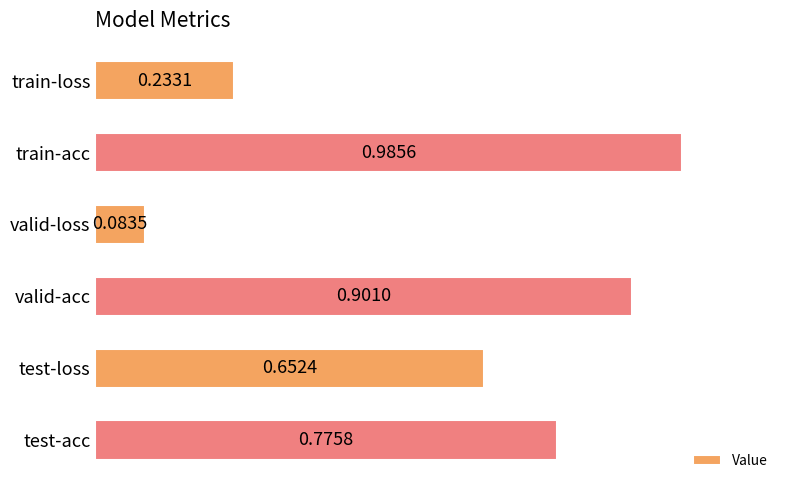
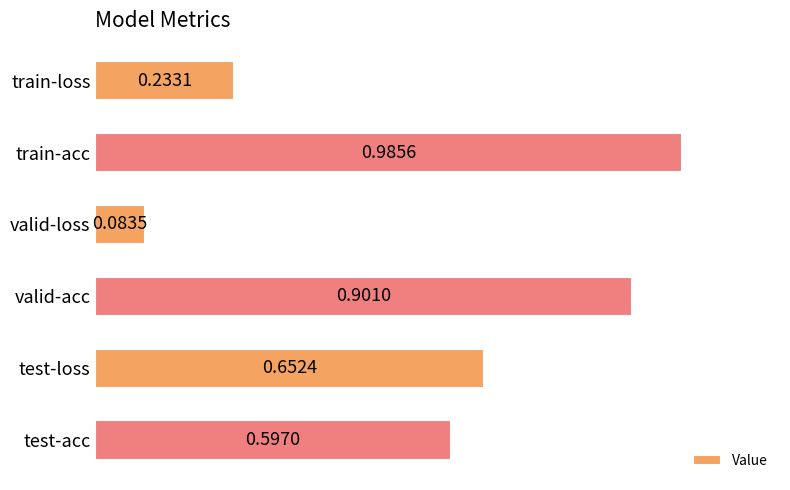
test-acc: 0.7758 -> 0.5970
